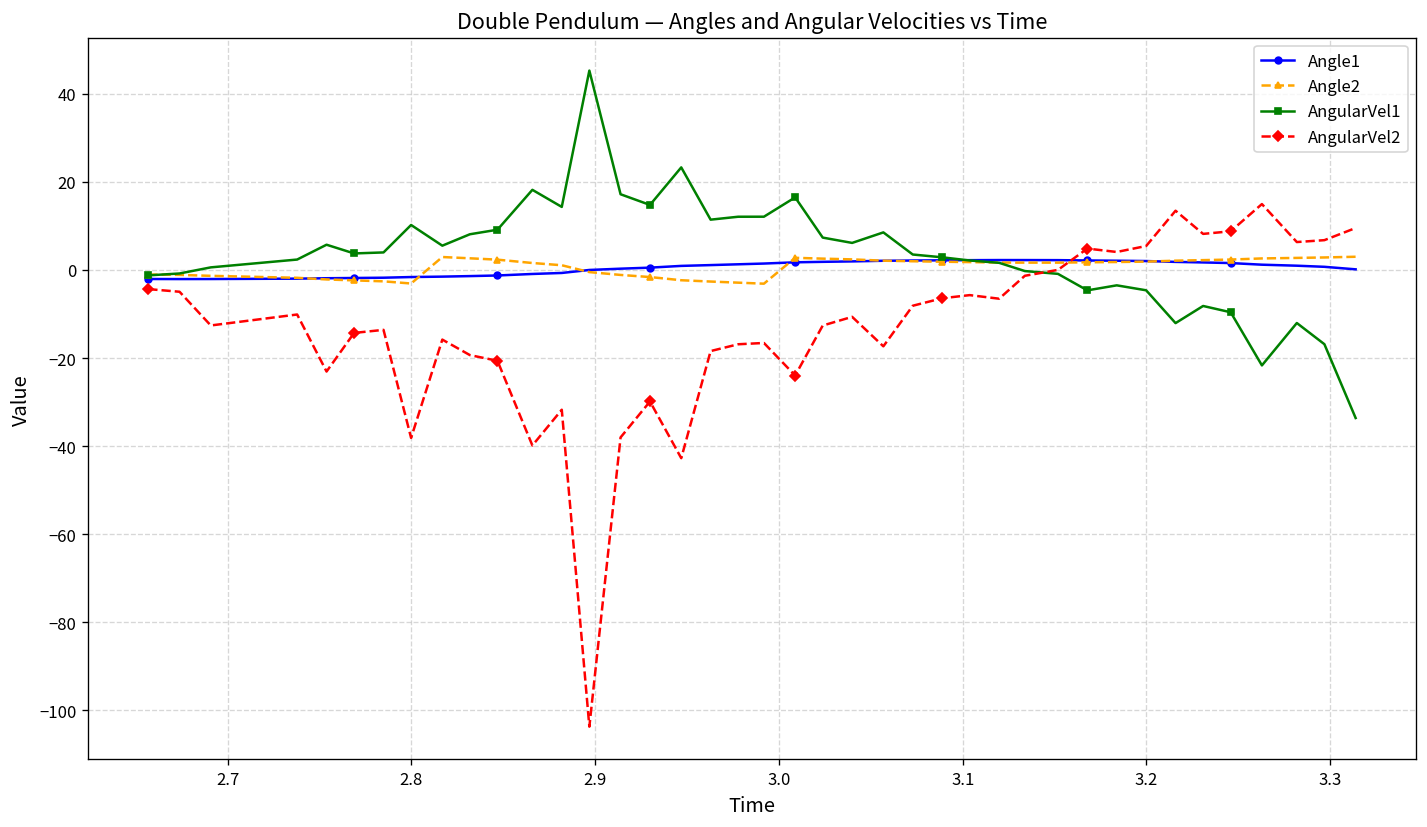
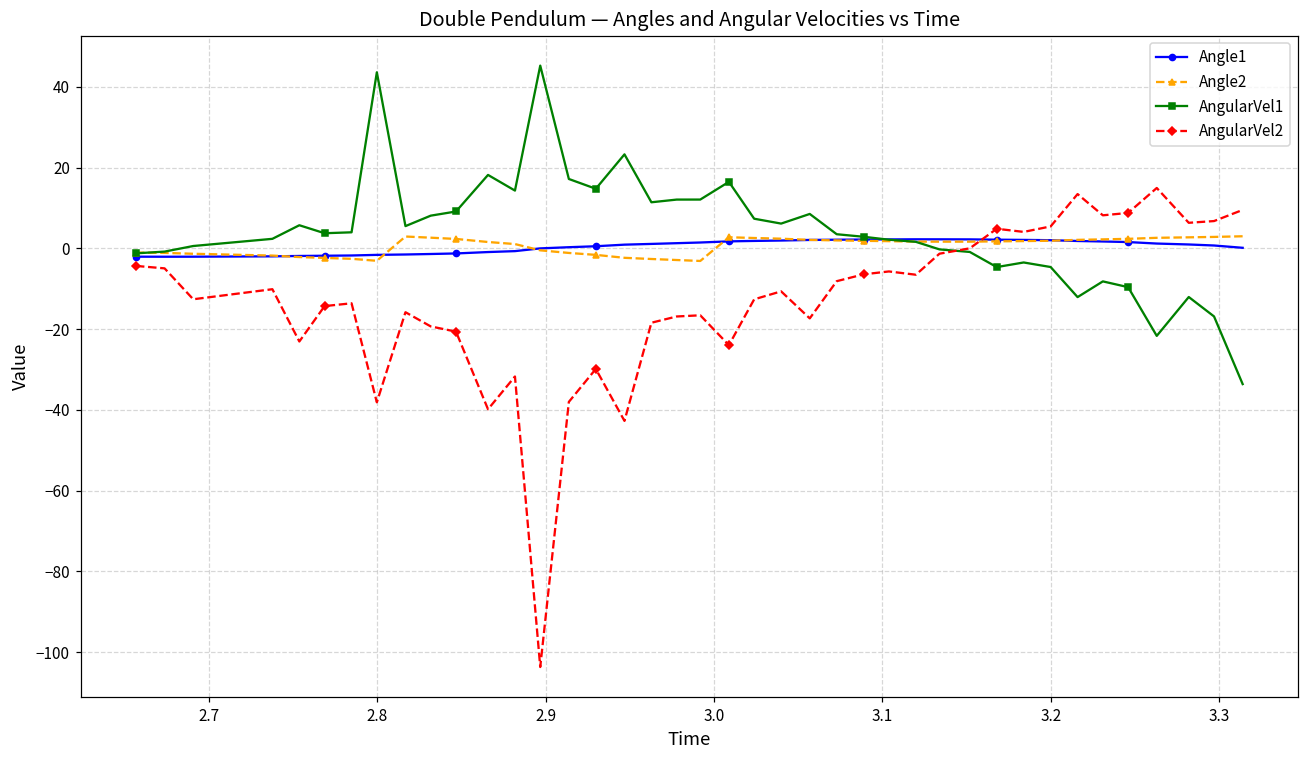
AngularVel1, 2.8: 10 -> 44
